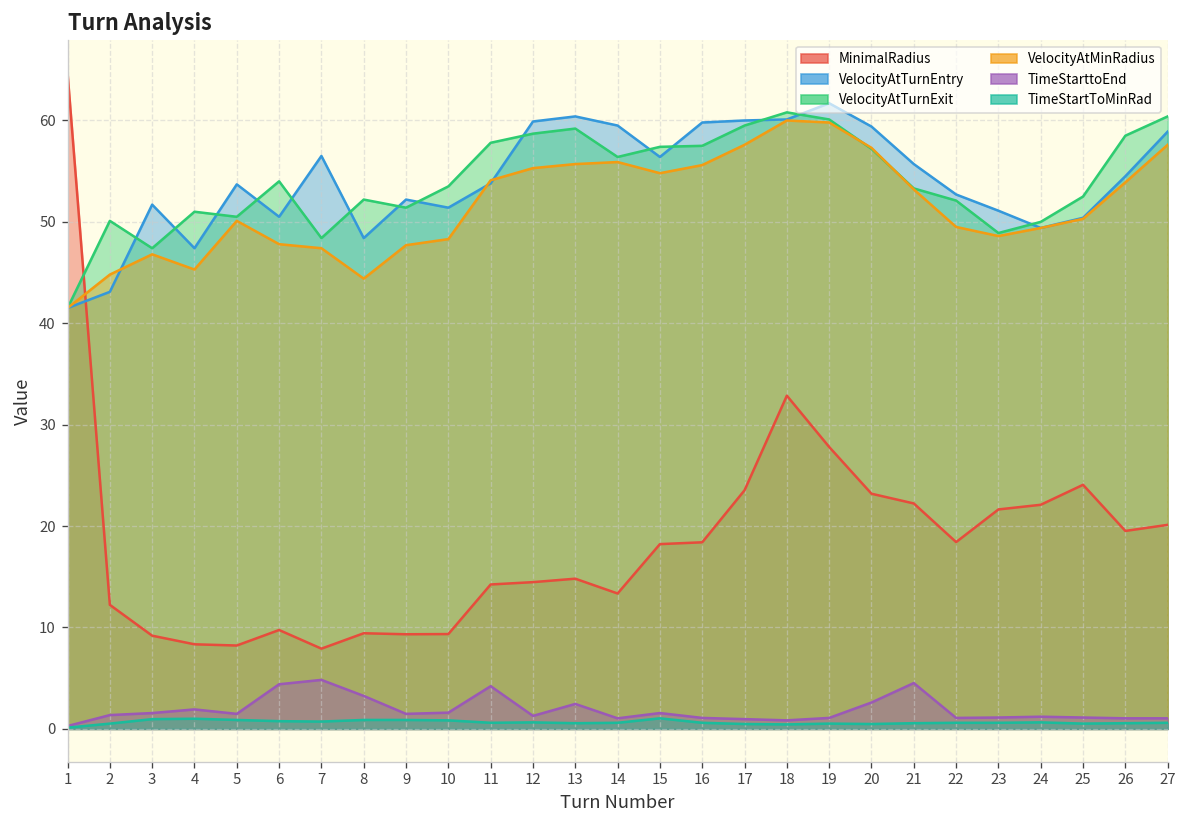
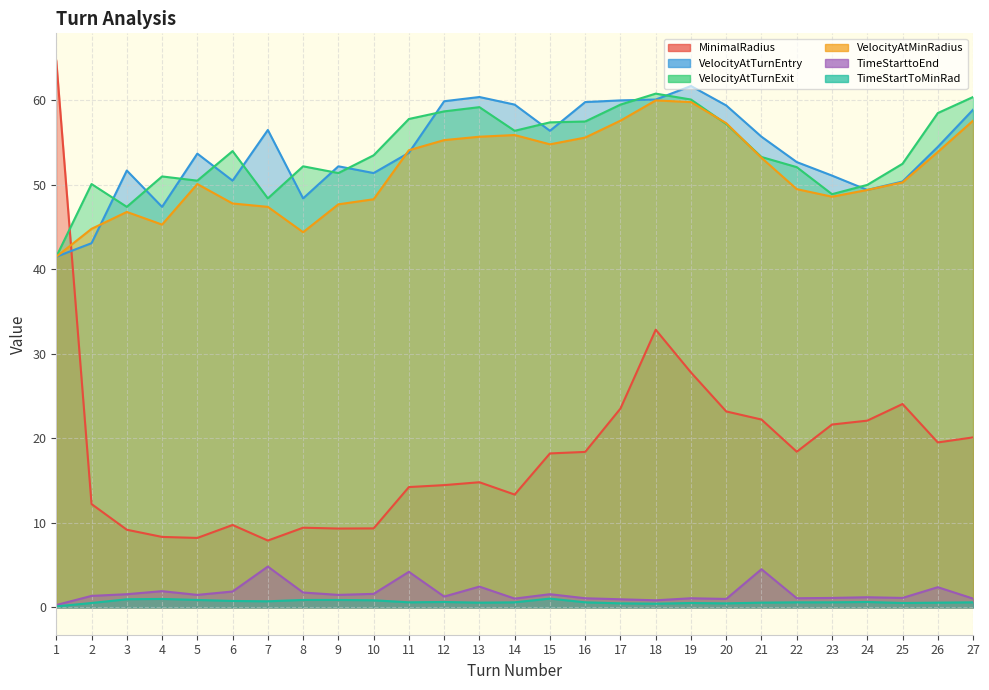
TimeStarttoEnd, 6: 4 -> 2
TimeStarttoEnd, 8: 3 -> 2
TimeStarttoEnd, 20: 3 -> 1
TimeStarttoEnd, 26: 1 -> 2
